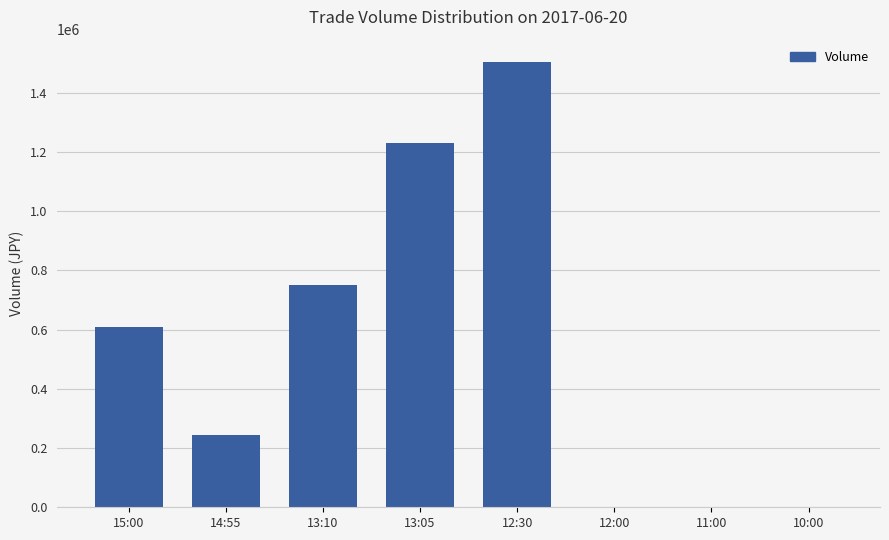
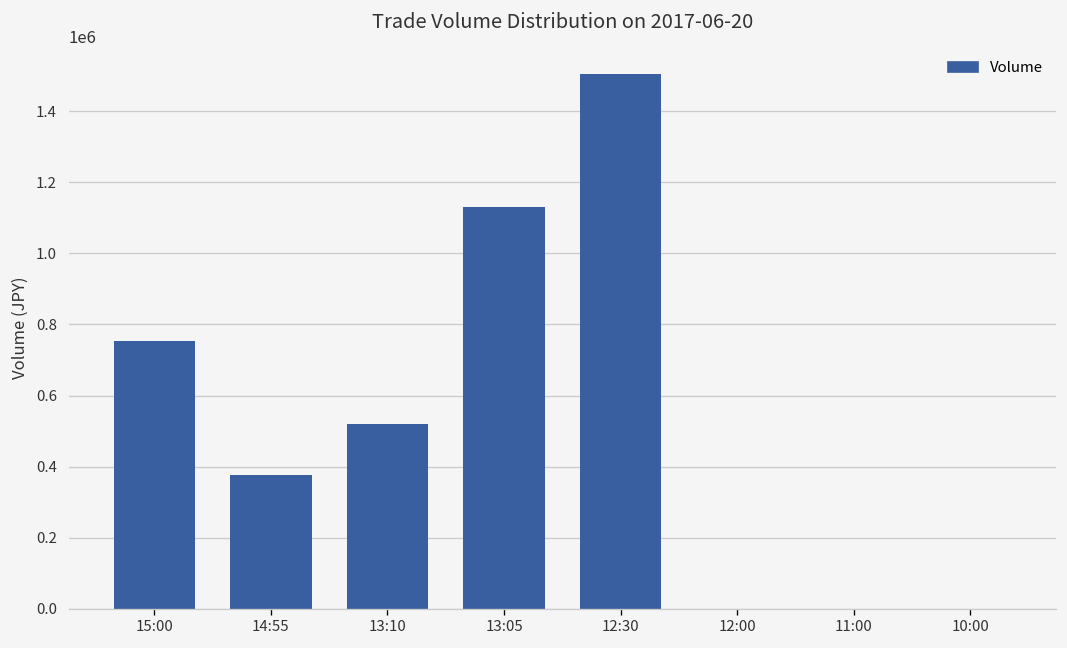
15:00: 610000 -> 750000
14:55: 240000 -> 380000
13:10: 750000 -> 520000
13:05: 1230000 -> 1130000
